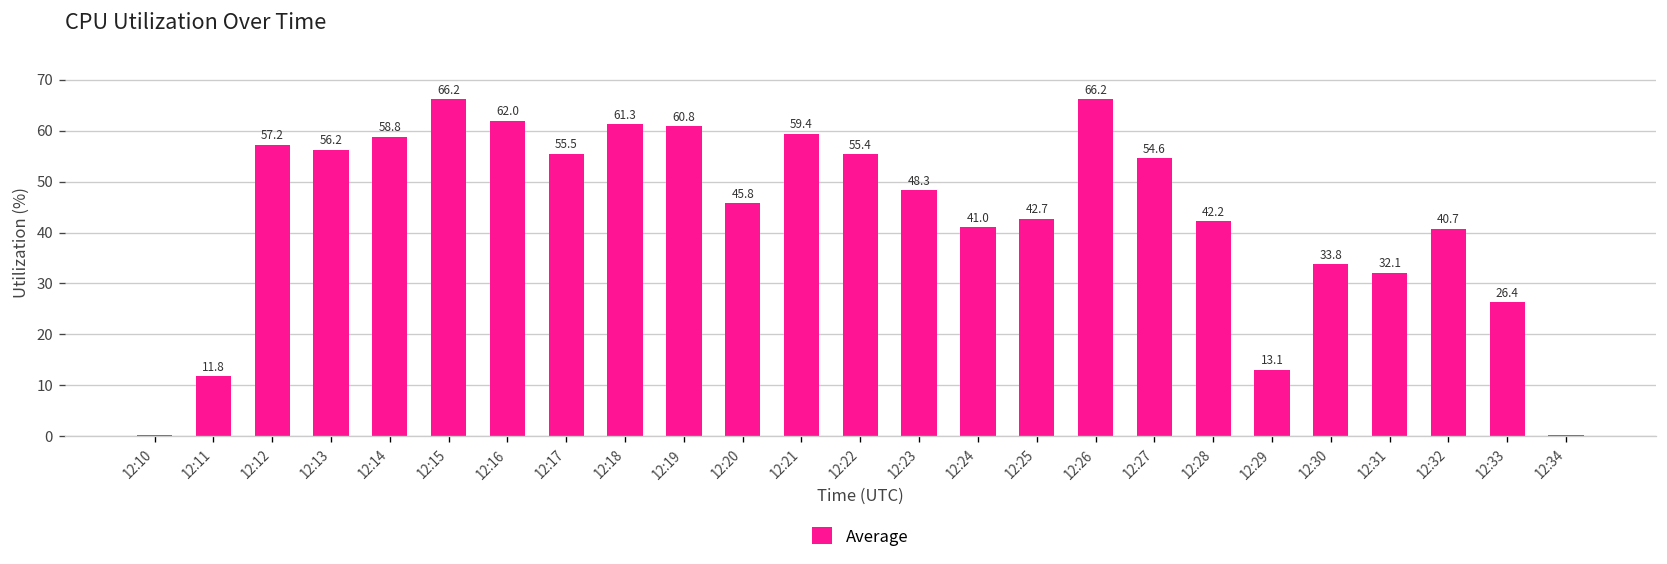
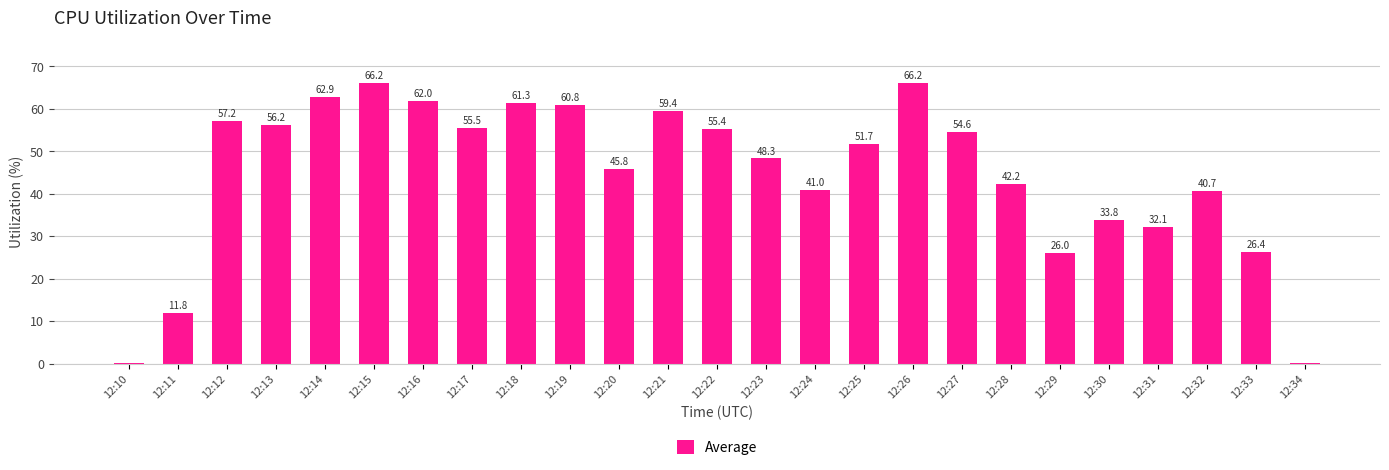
12:14: 58.8 -> 62.9
12:25: 42.7 -> 51.7
12:29: 13.1 -> 26.0
